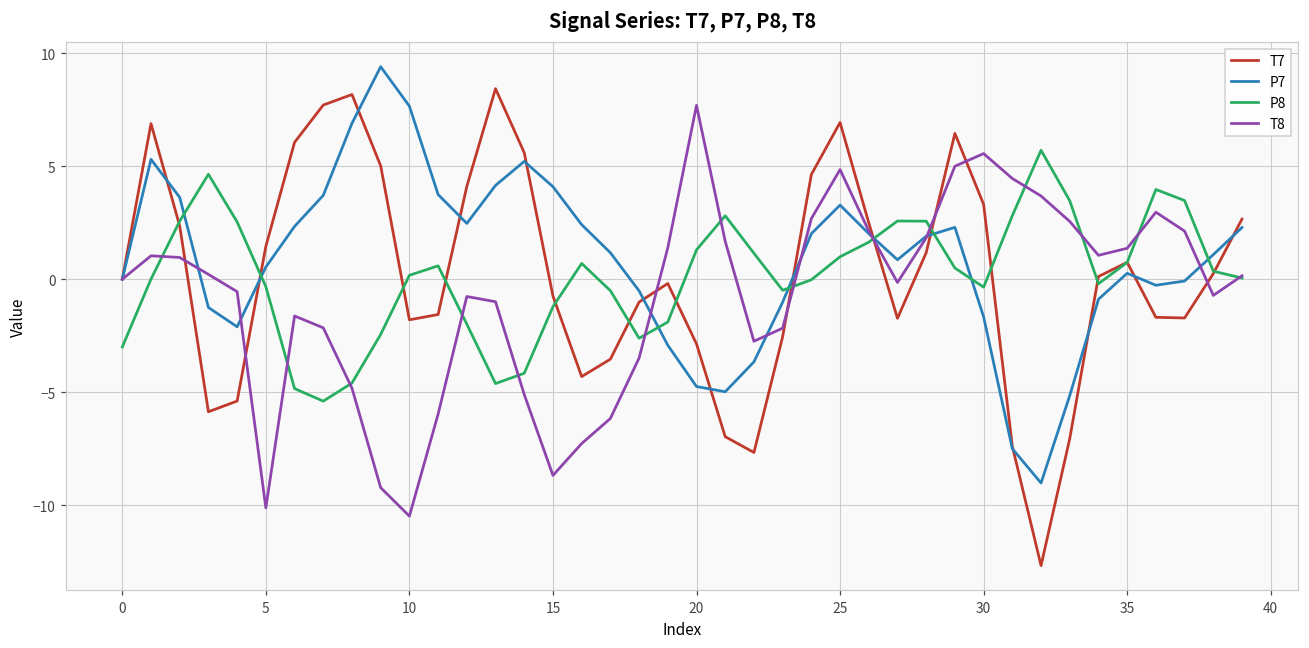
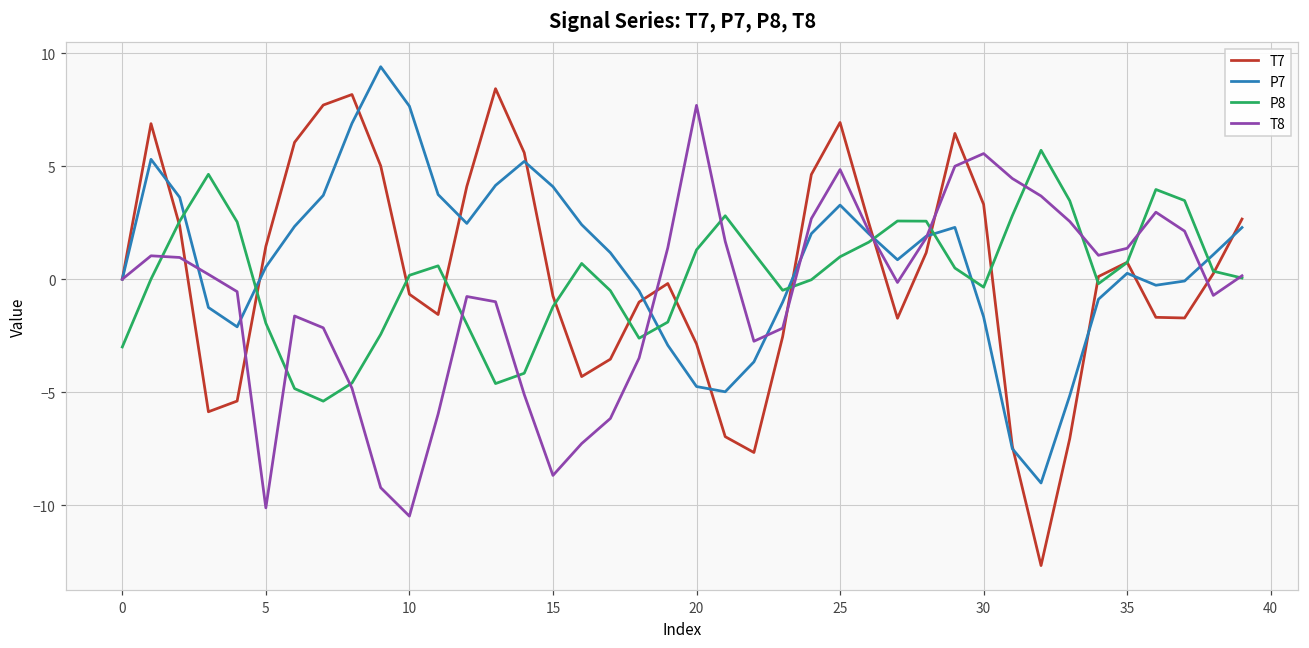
P8, 5: -0.3 -> -1.9
T7, 10: -1.8 -> -0.7
